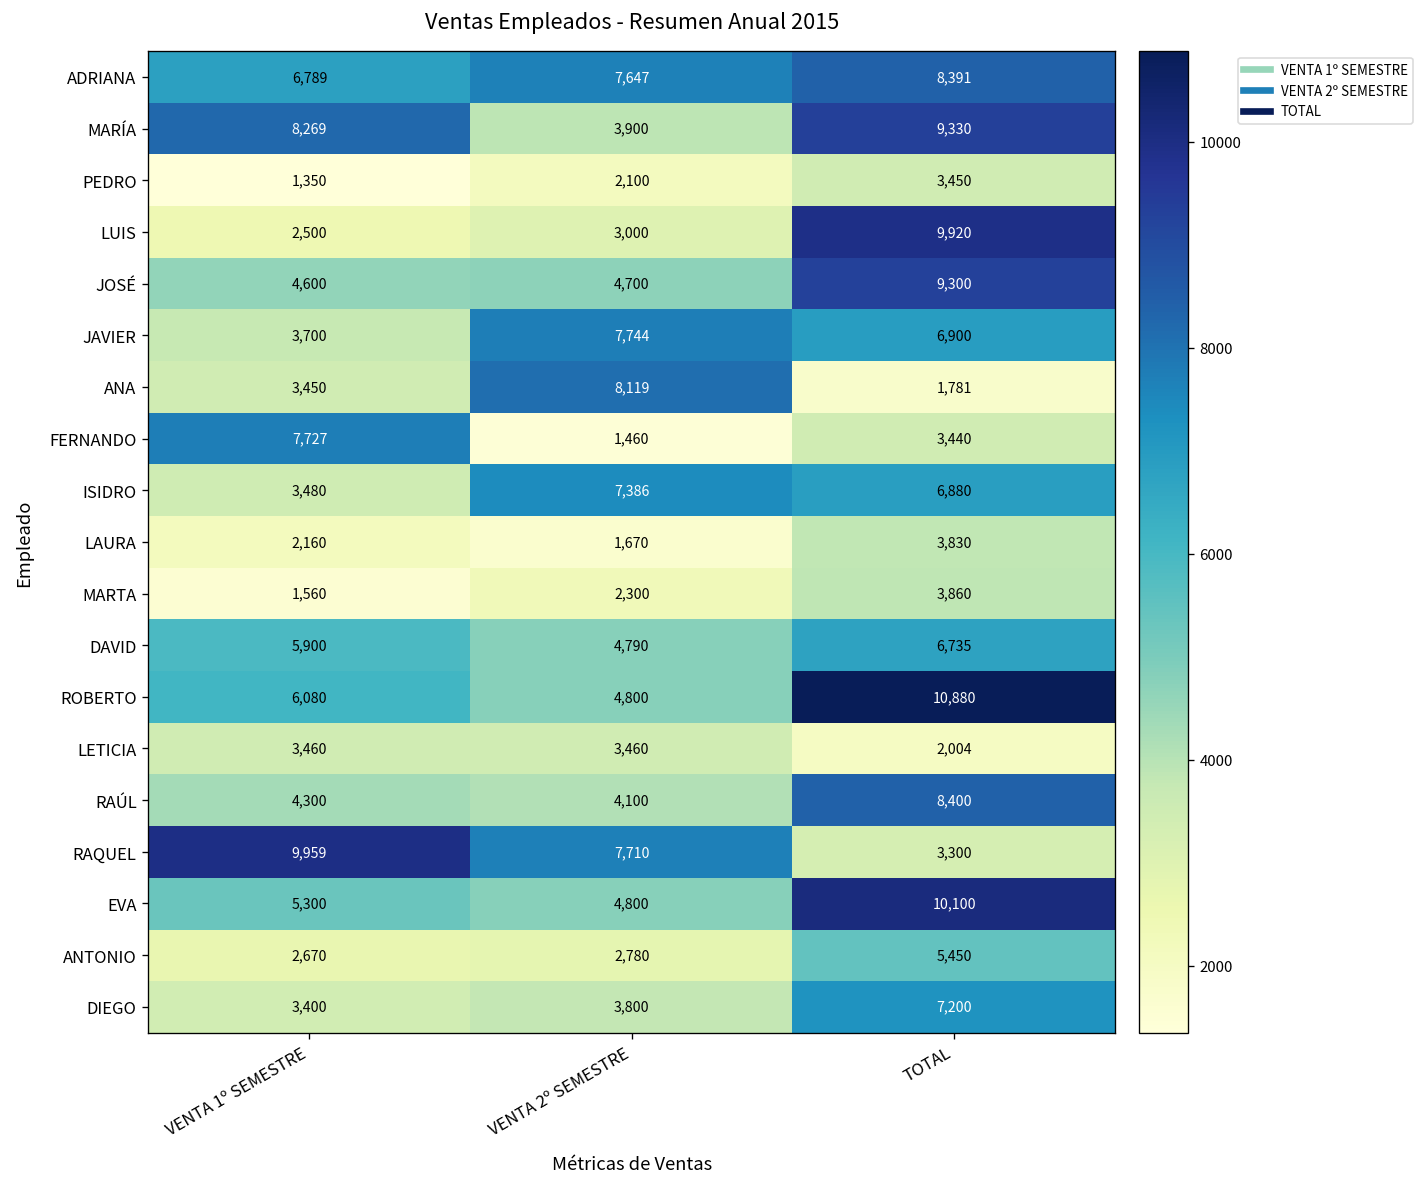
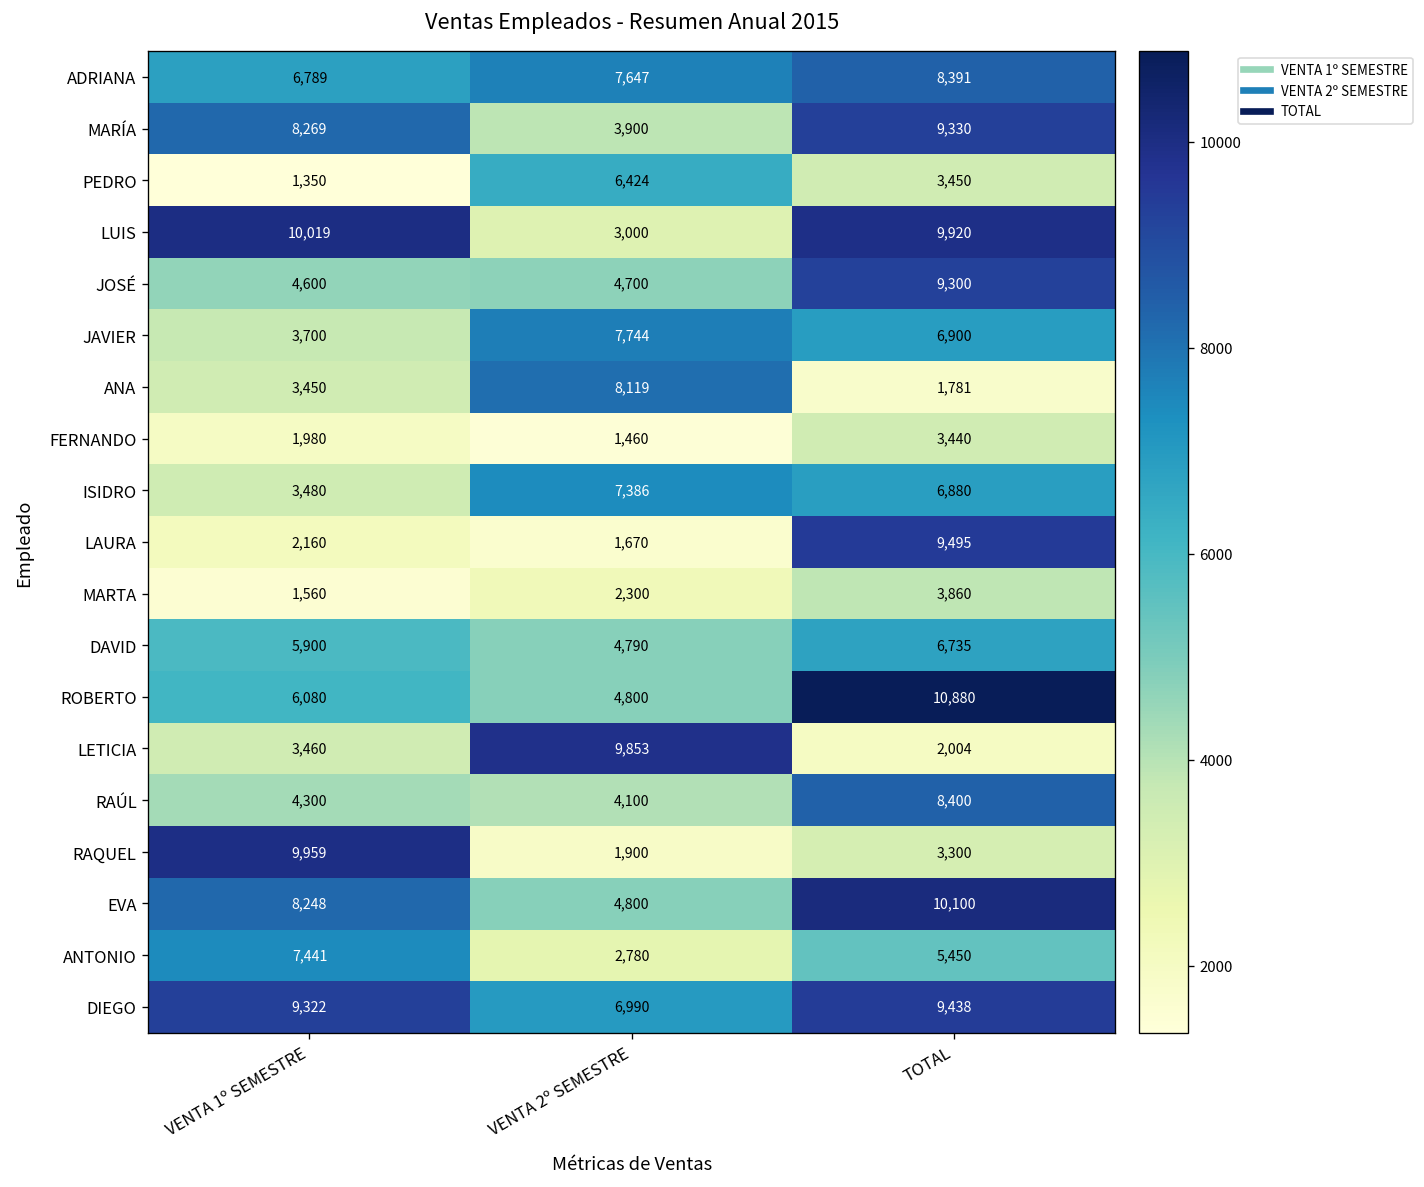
PEDRO, VENTA 2º SEMESTRE: 2,100 -> 6,424
LUIS, VENTA 1º SEMESTRE: 2,500 -> 10,019
FERNANDO, VENTA 1º SEMESTRE: 7,727 -> 1,980
LAURA, TOTAL: 3,830 -> 9,495
LETICIA, VENTA 2º SEMESTRE: 3,460 -> 9,853
RAQUEL, VENTA 2º SEMESTRE: 7,710 -> 1,900
EVA, VENTA 1º SEMESTRE: 5,300 -> 8,248
ANTONIO, VENTA 1º SEMESTRE: 2,670 -> 7,441
DIEGO, VENTA 1º SEMESTRE: 3,400 -> 9,322
DIEGO, VENTA 2º SEMESTRE: 3,800 -> 6,990
DIEGO, TOTAL: 7,200 -> 9,438
